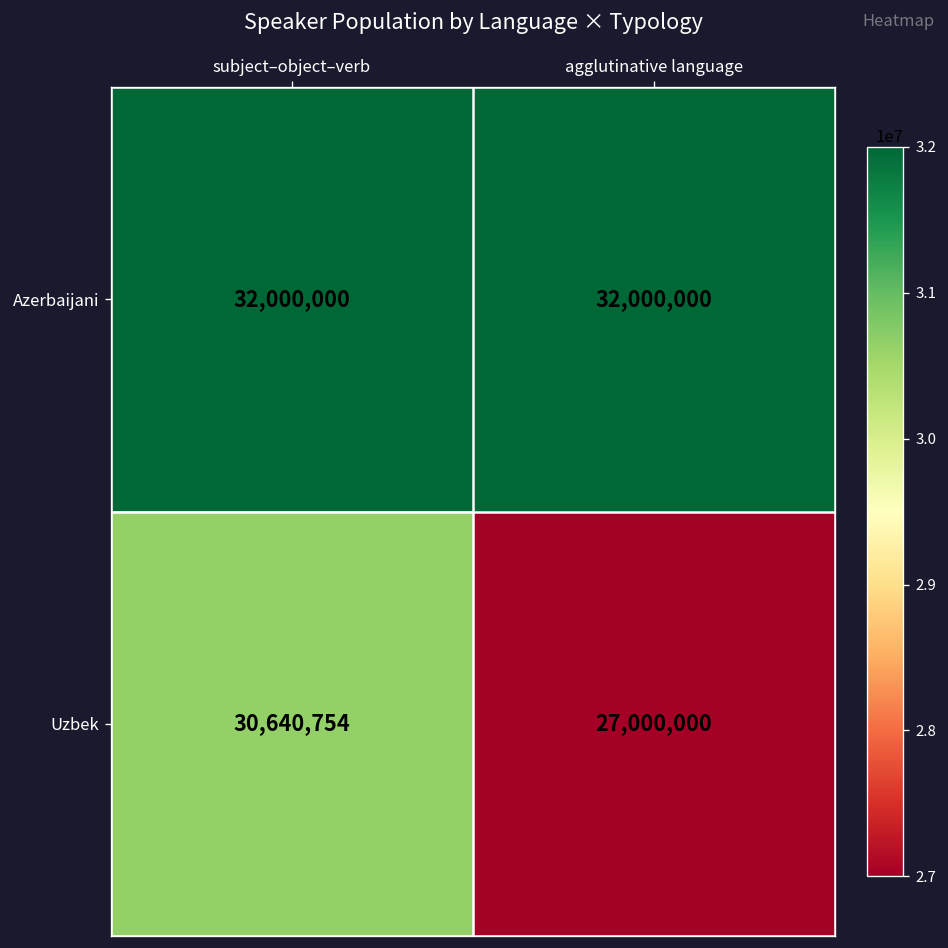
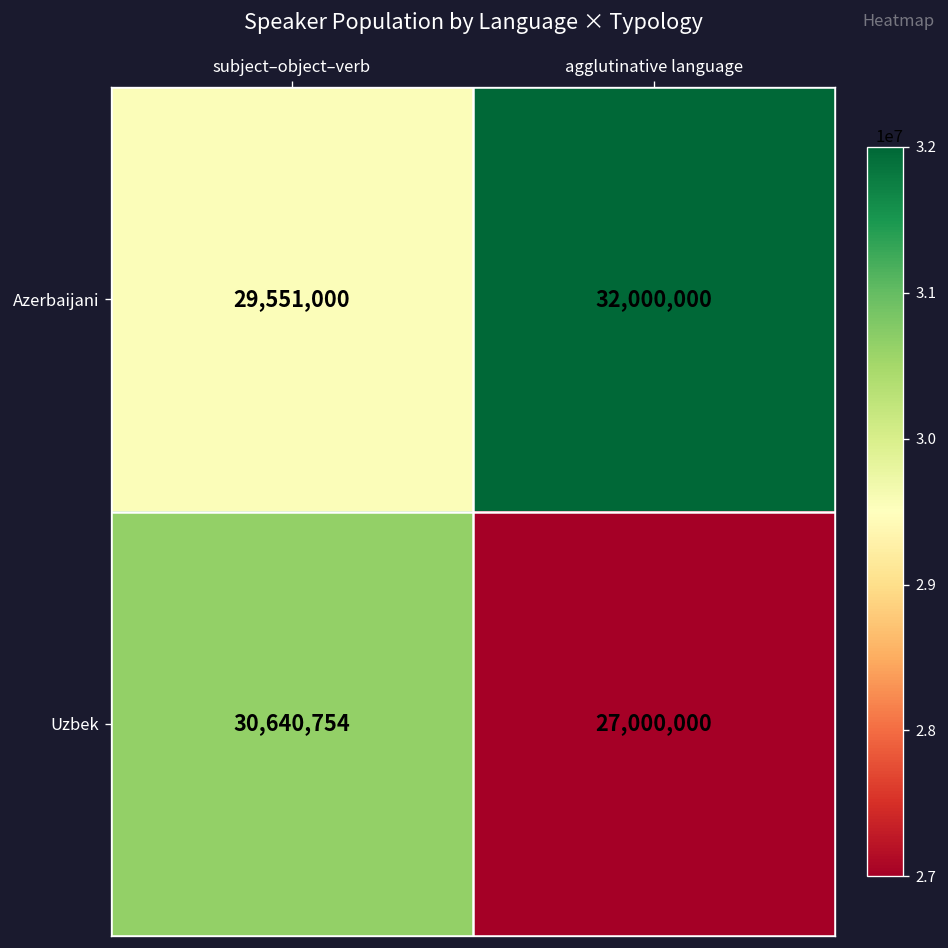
Azerbaijani, subject–object–verb: 32,000,000 -> 29,551,000
